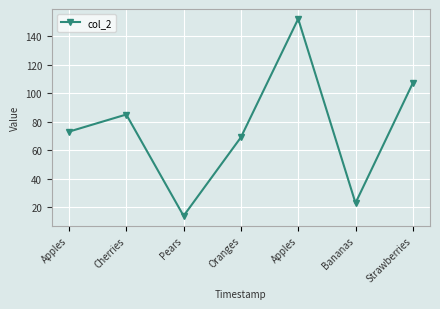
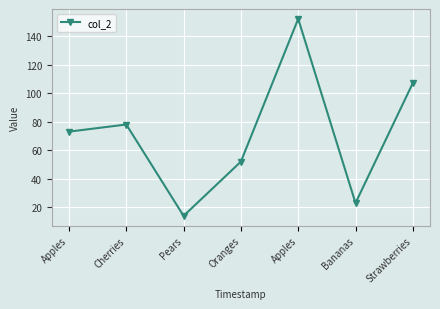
Cherries: 85 -> 78
Oranges: 69 -> 52
